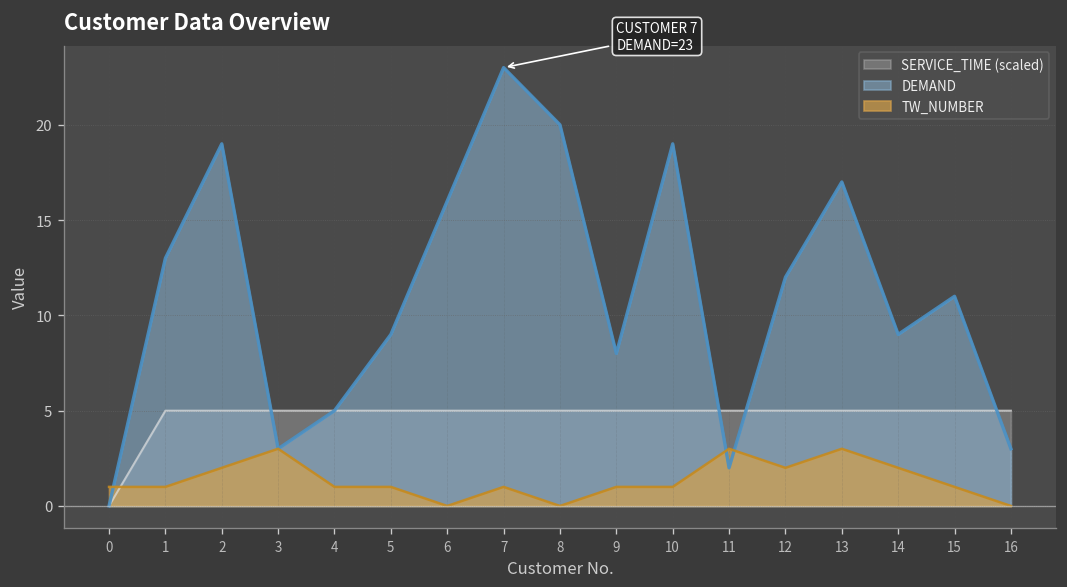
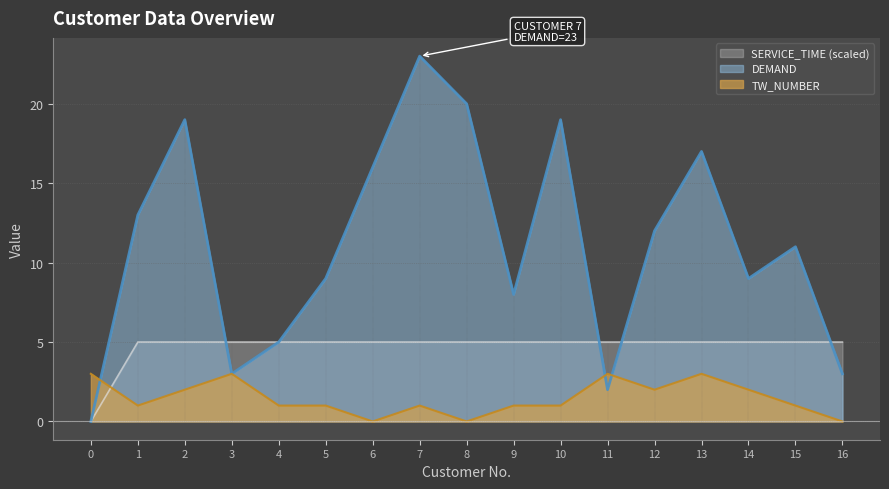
TW_NUMBER, 0: 1 -> 3
